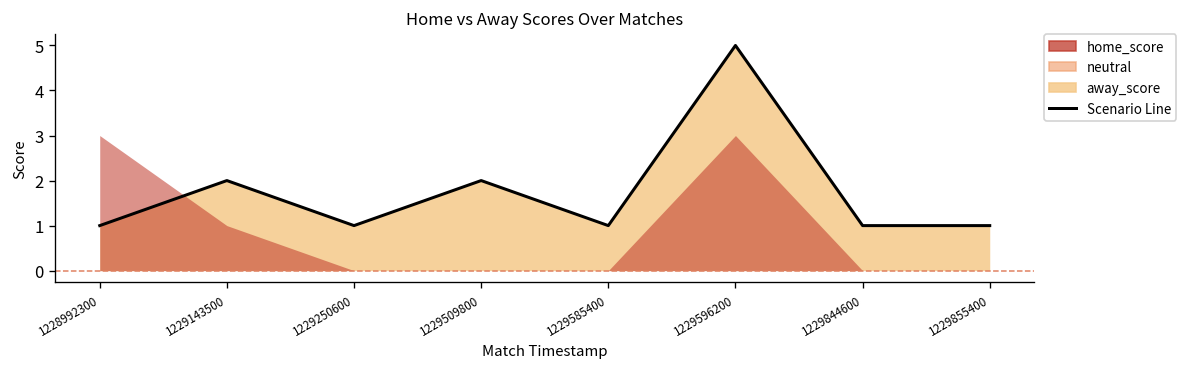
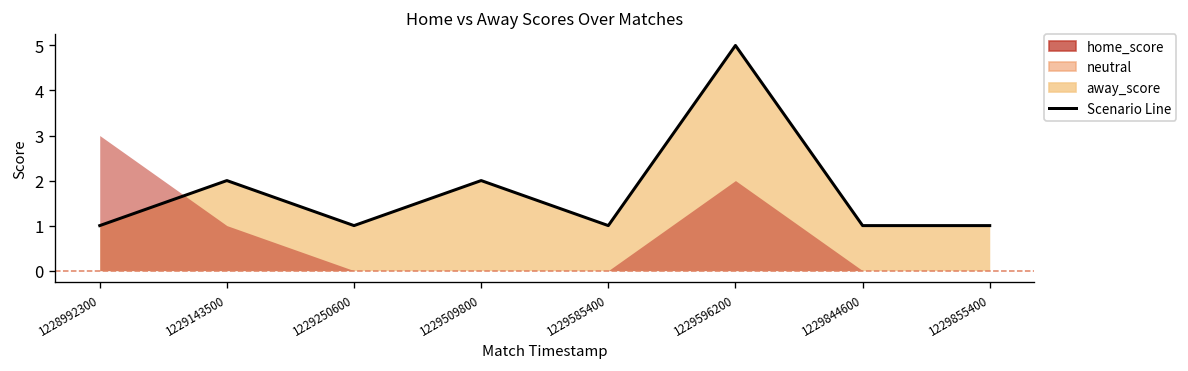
home_score, 1229596200: 3 -> 2
